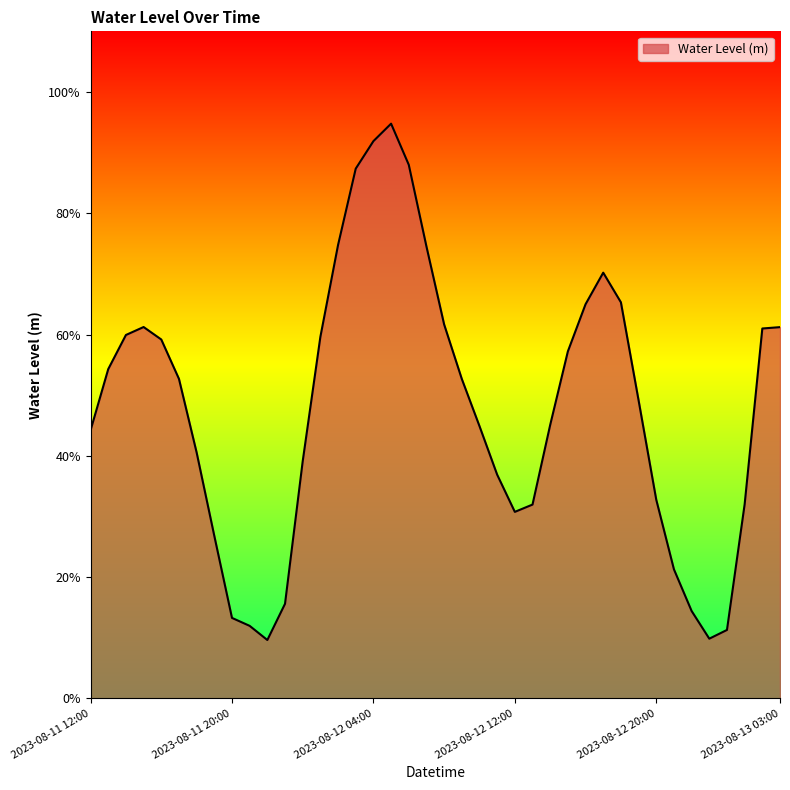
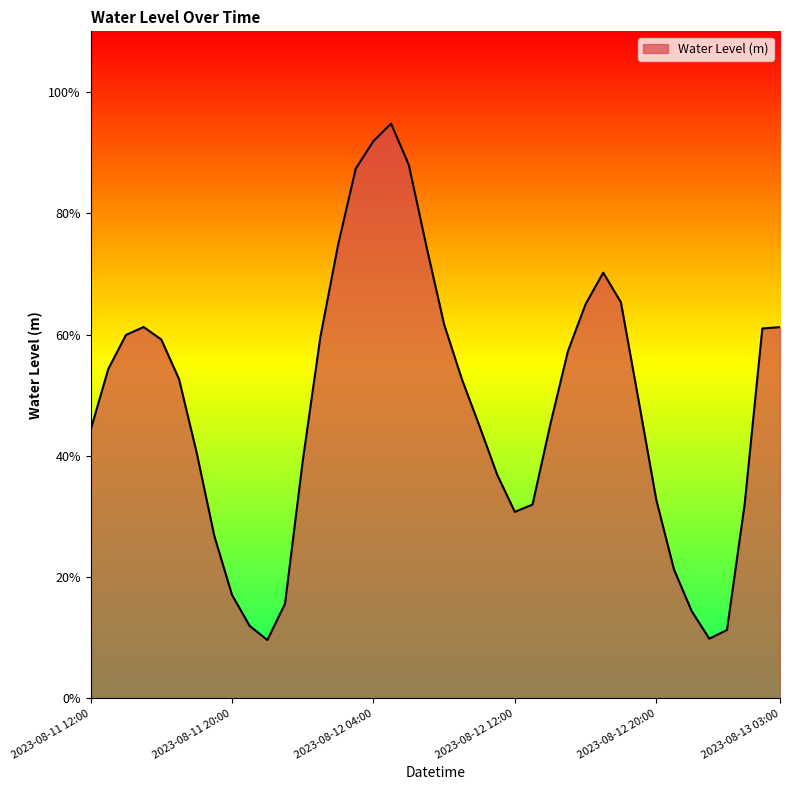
2023-08-11 20:00: 13% -> 17%
